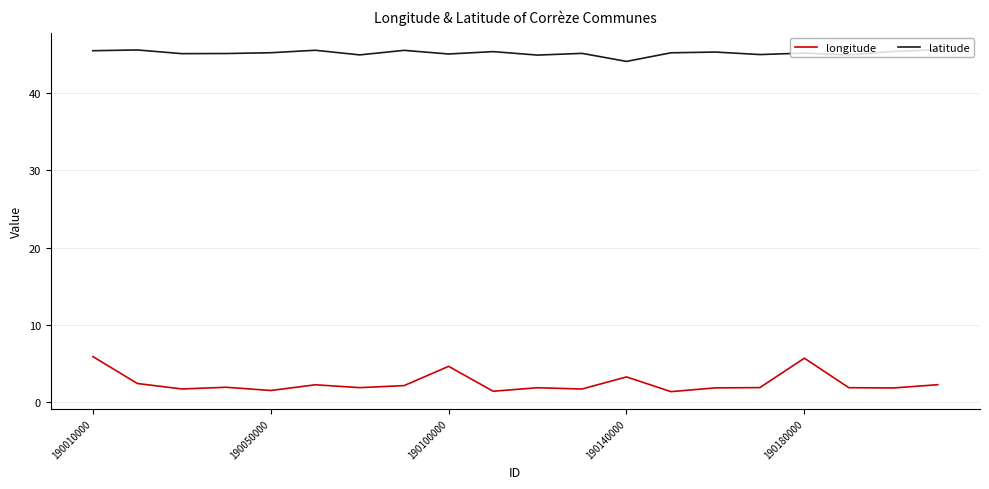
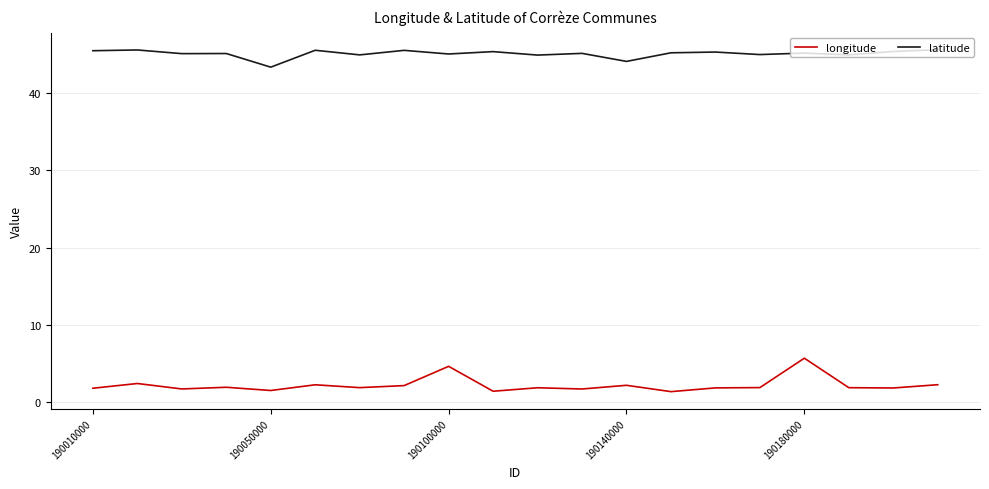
longitude, 190010000: 6 -> 2
latitude, 190050000: 45 -> 43
longitude, 190140000: 3 -> 2
